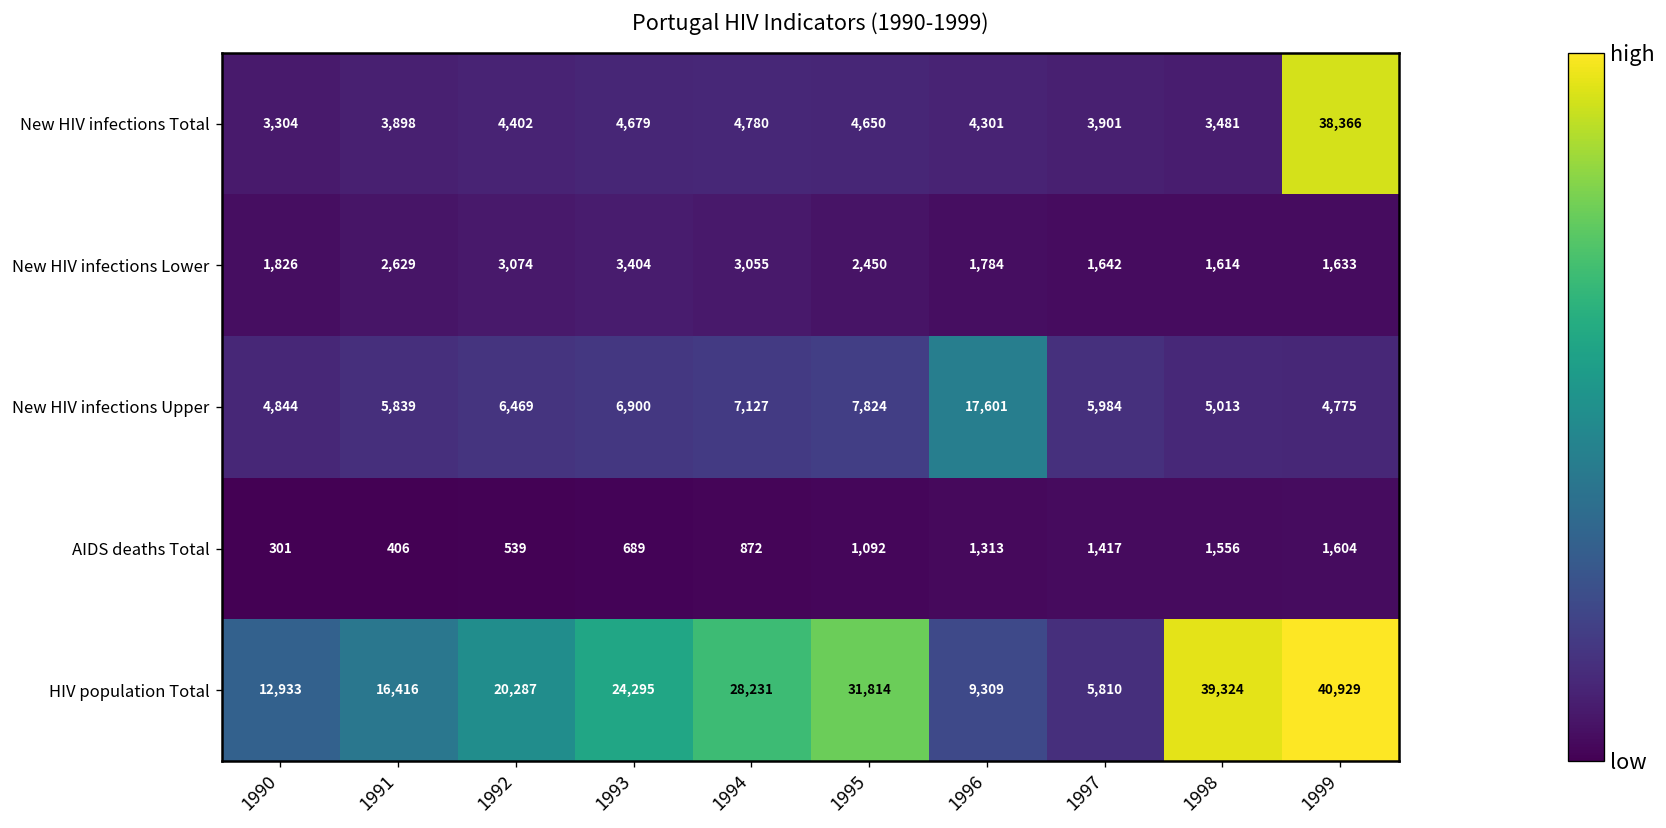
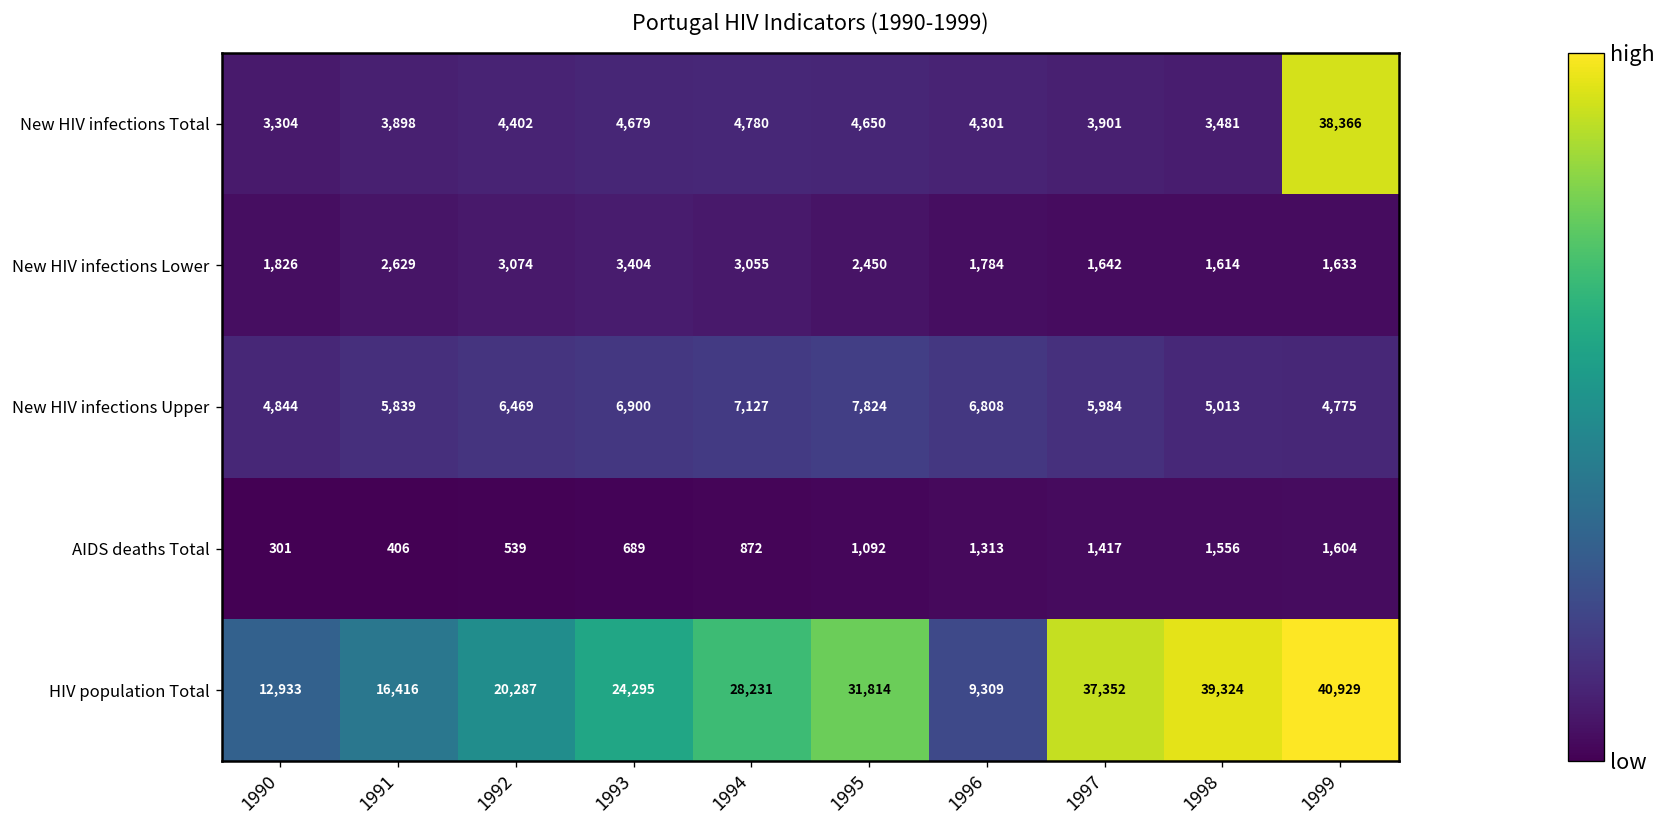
New HIV infections Upper, 1996: 17,601 -> 6,808
HIV population Total, 1997: 5,810 -> 37,352
